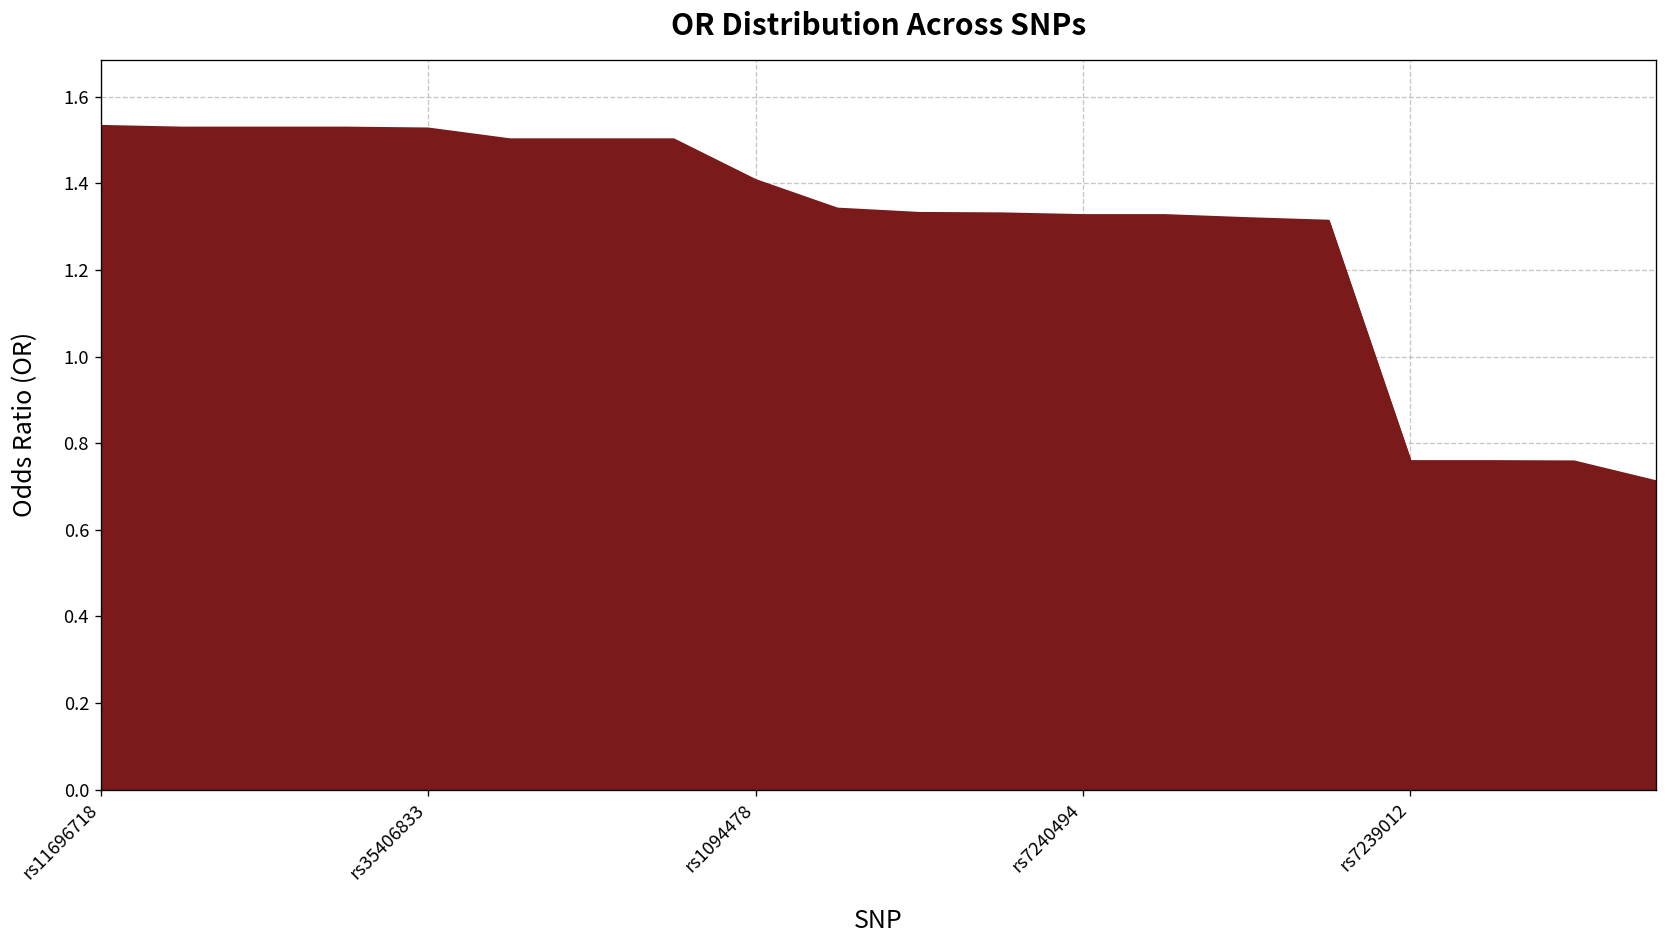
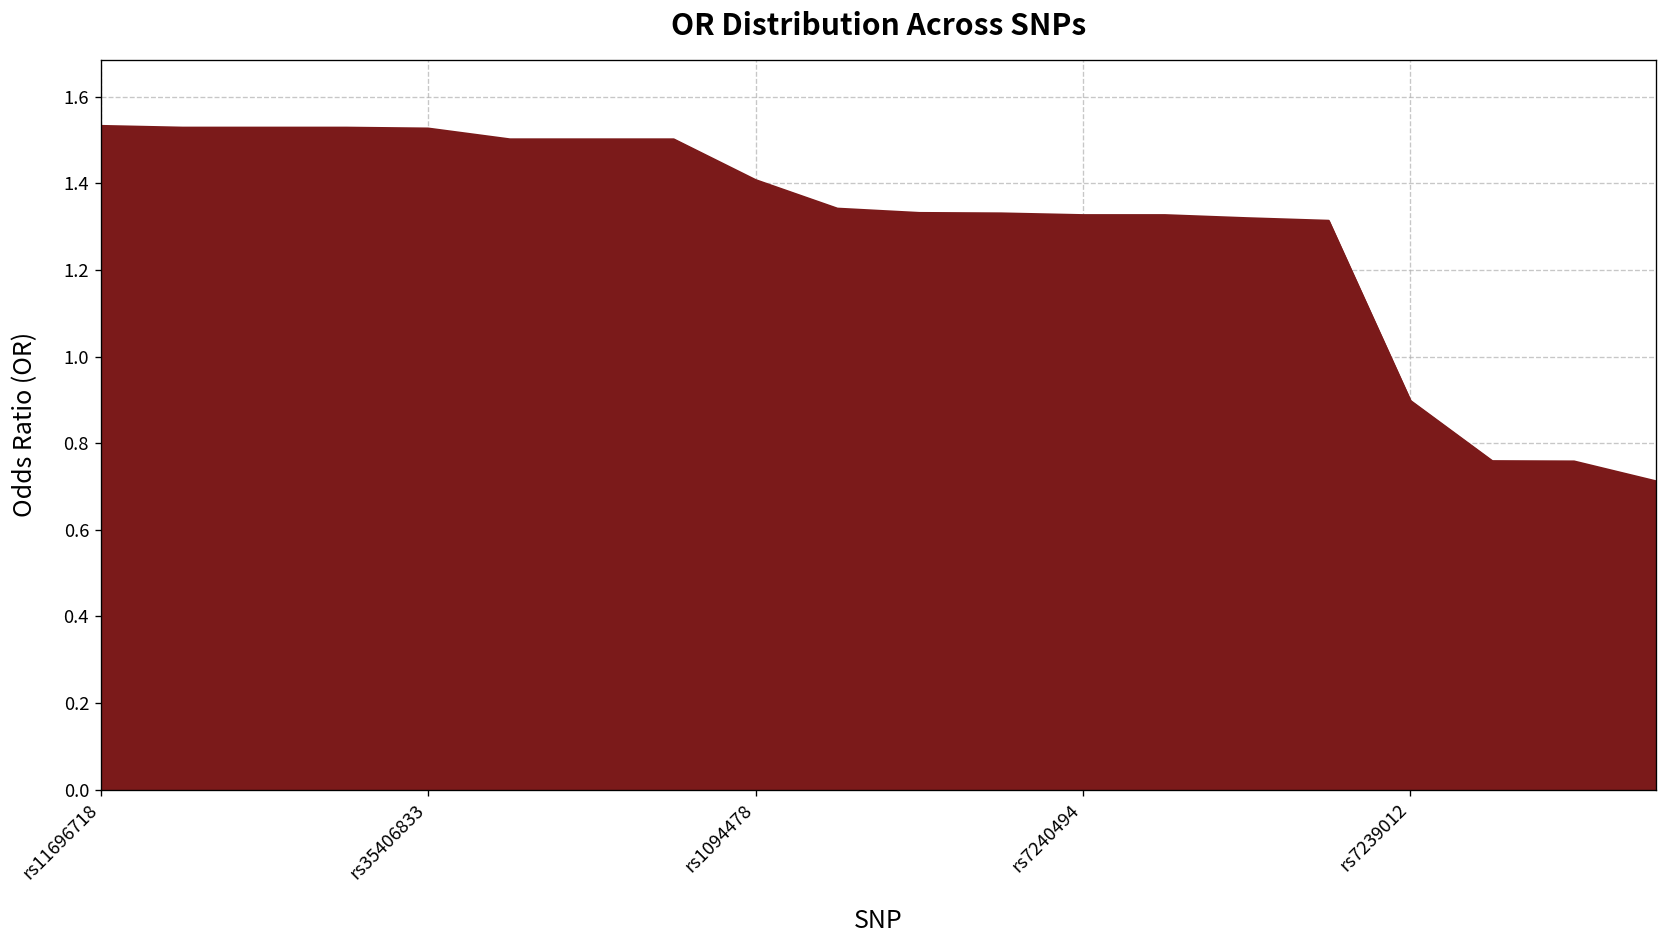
rs7239012: 0.76 -> 0.90
